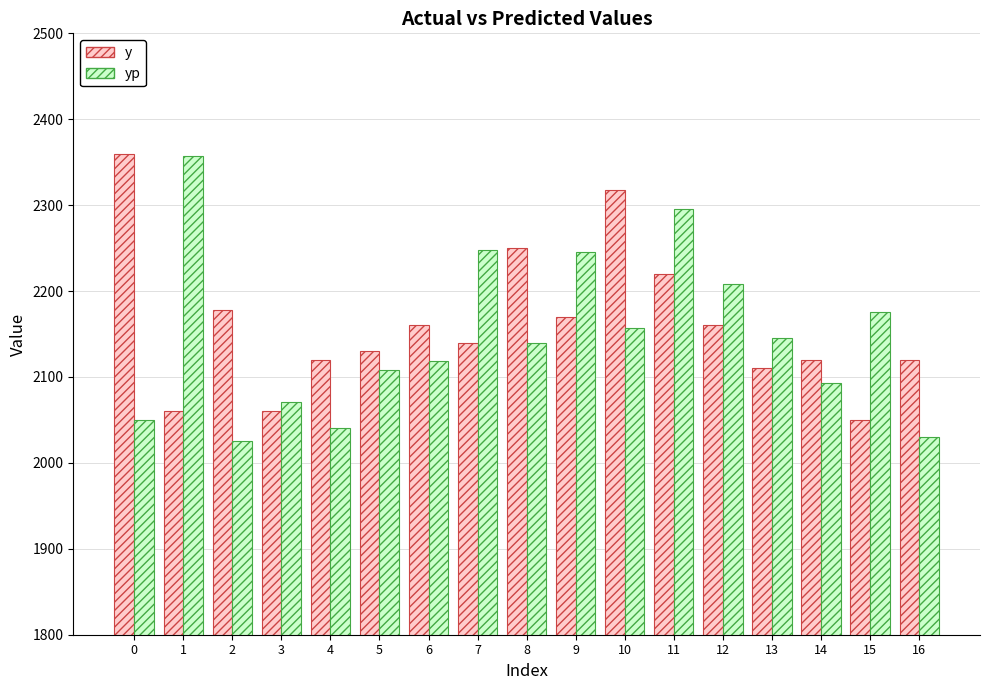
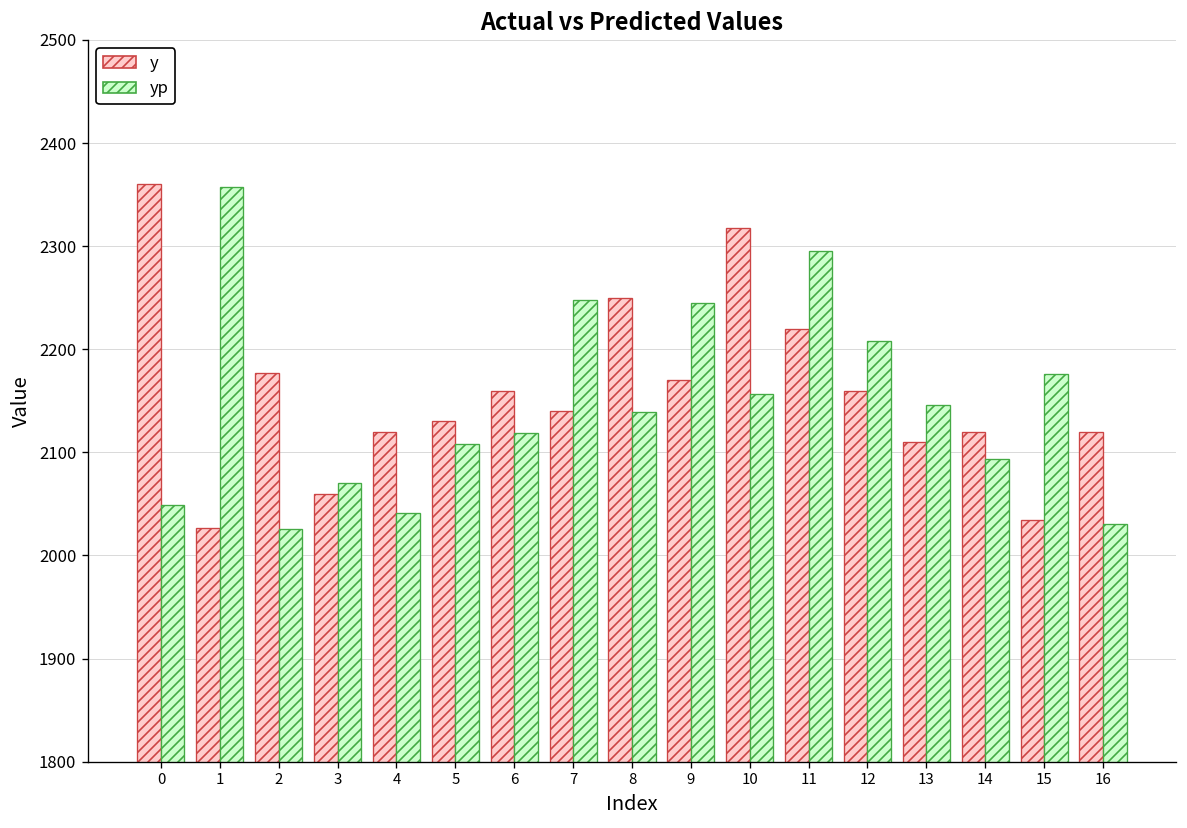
y, 1: 2060 -> 2030
y, 15: 2050 -> 2030
